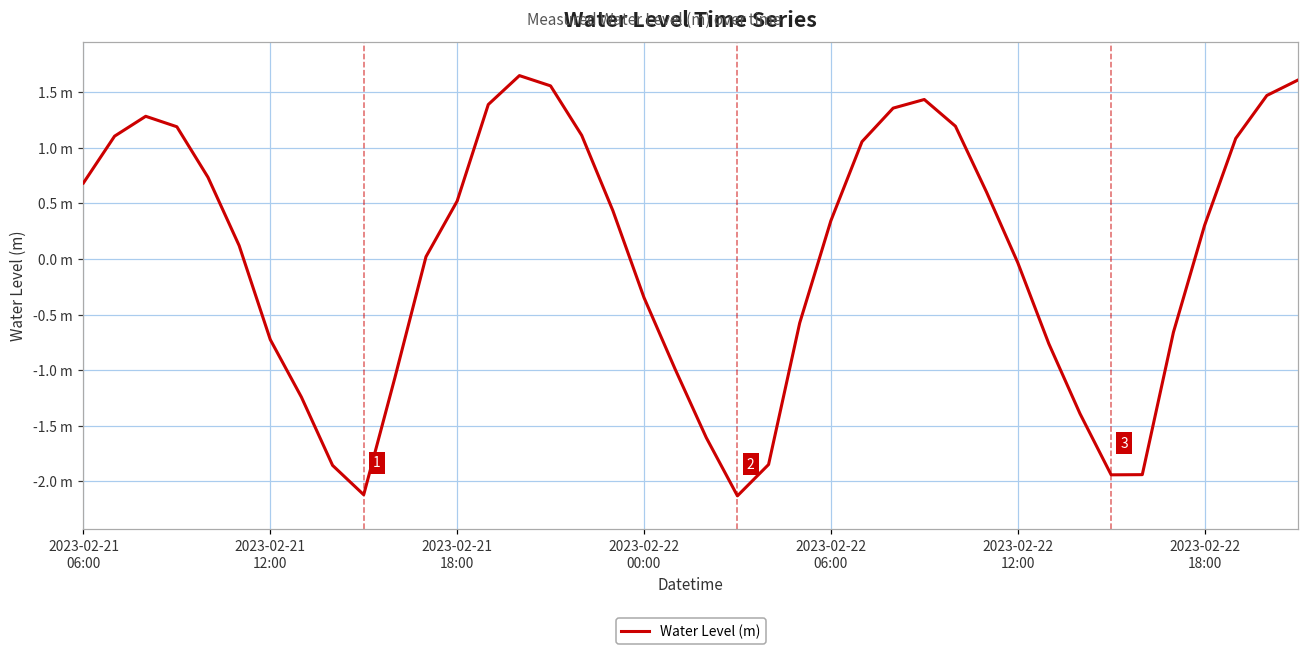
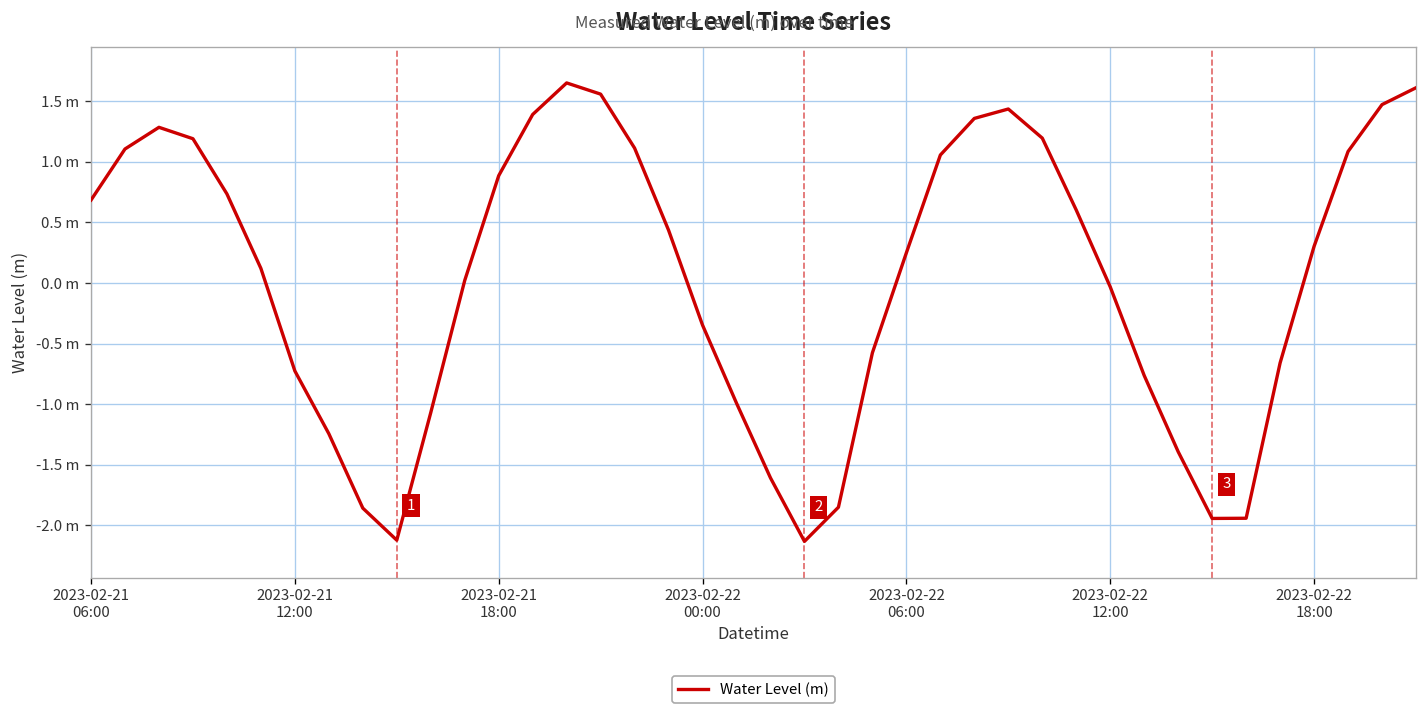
2023-02-21 18:00: 0.52 m -> 0.89 m
2023-02-22 06:00: 0.34 m -> 0.25 m
